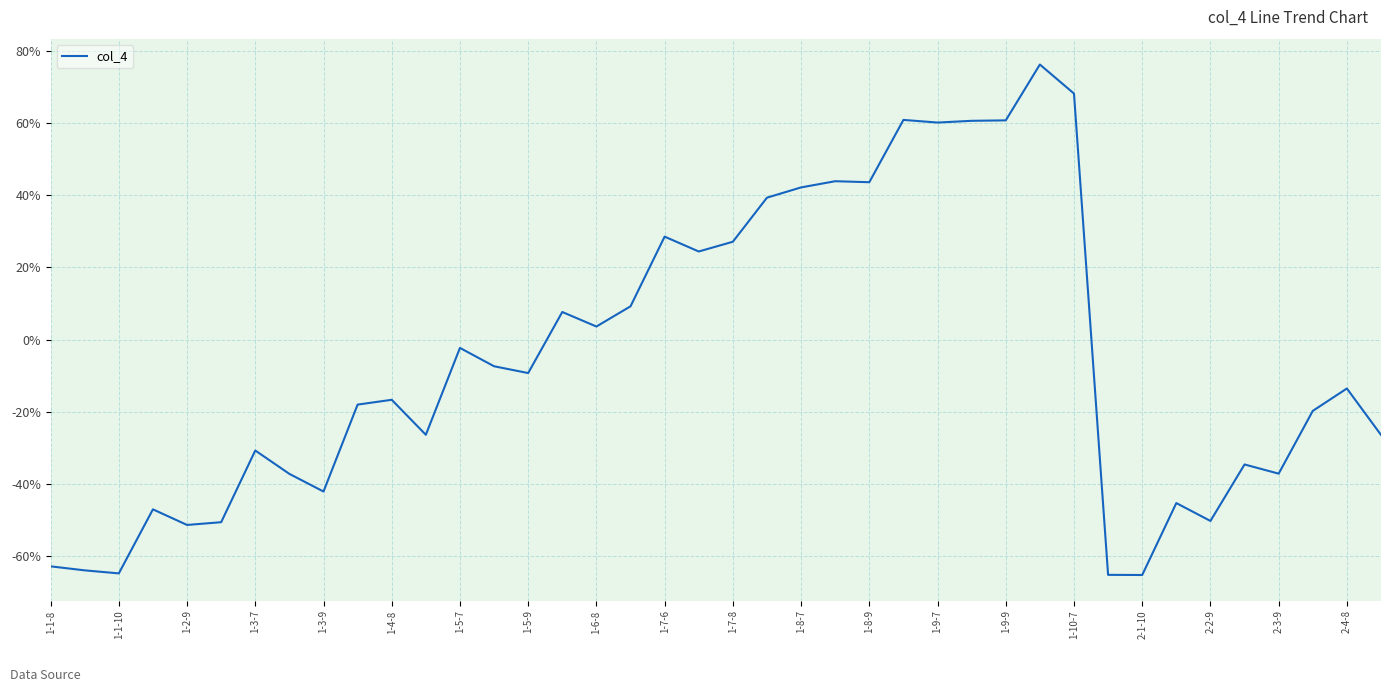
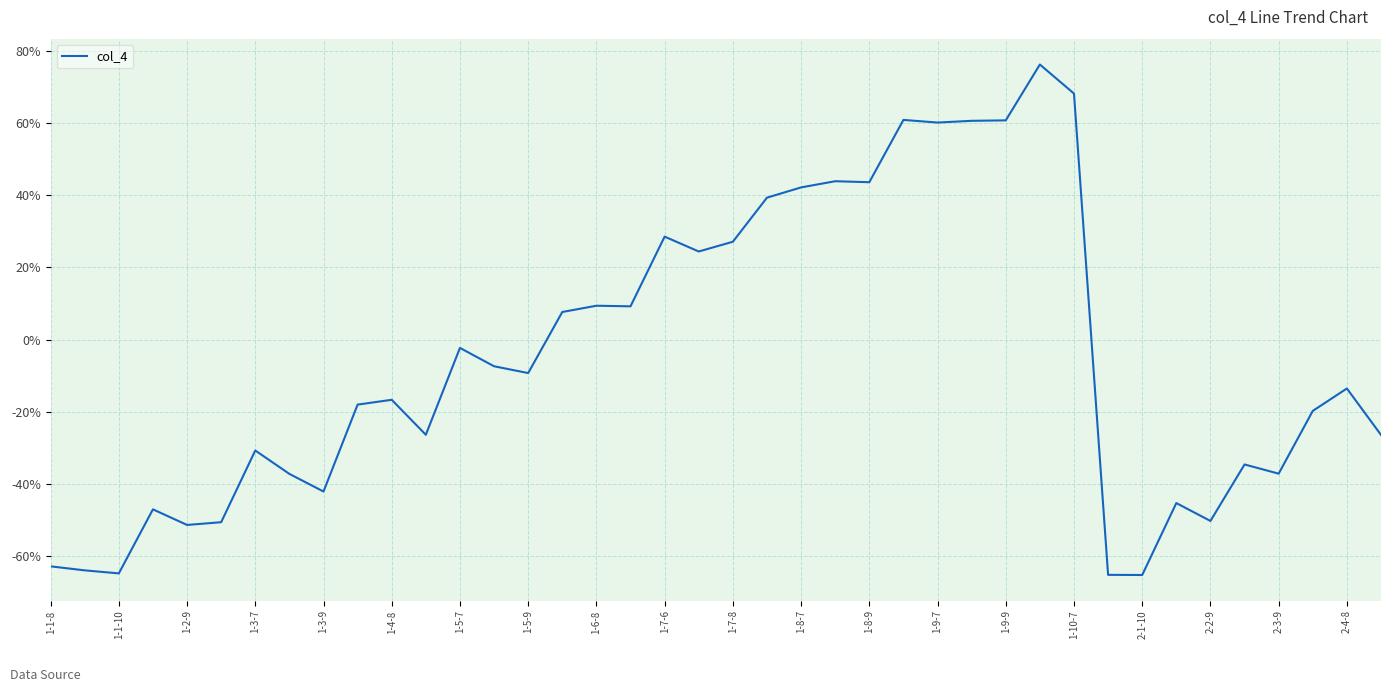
1-6-8: 4% -> 9%
